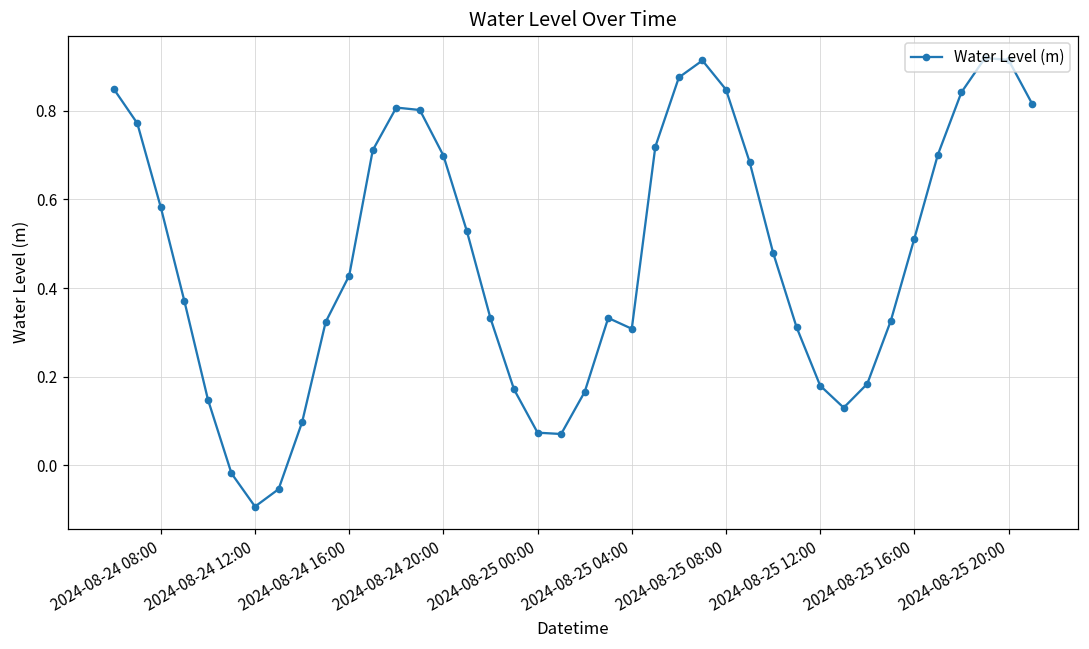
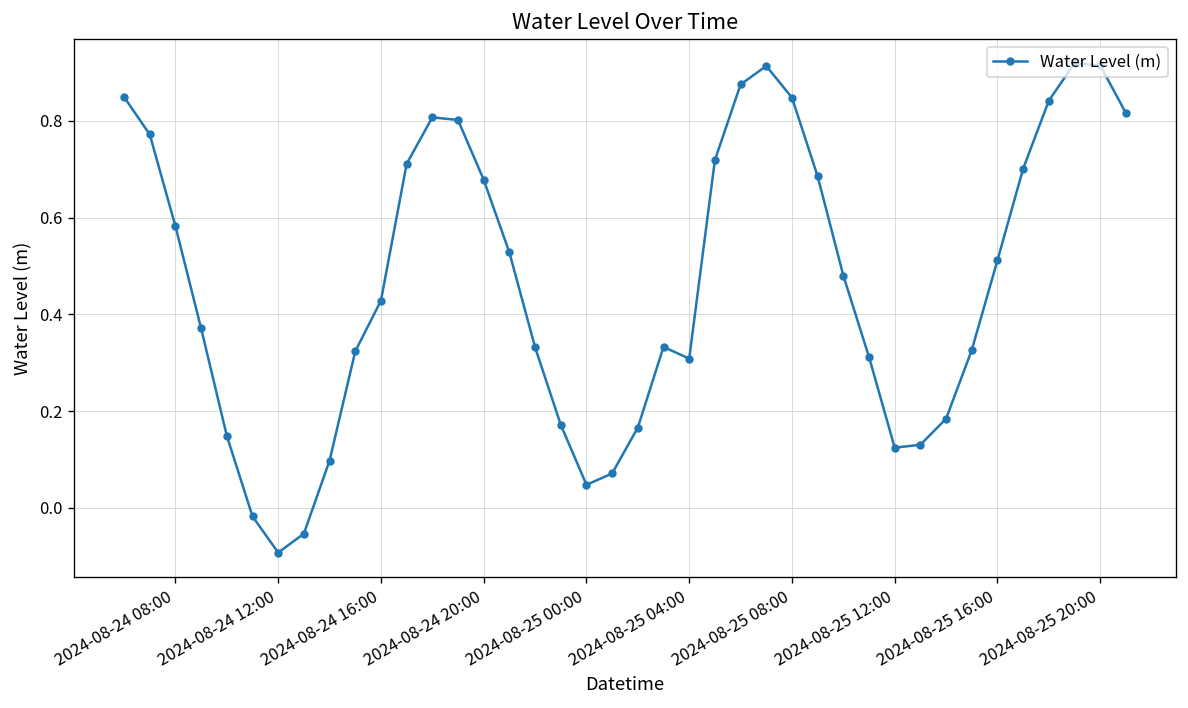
2024-08-24 20:00: 0.70 -> 0.68
2024-08-25 00:00: 0.07 -> 0.05
2024-08-25 12:00: 0.18 -> 0.12
